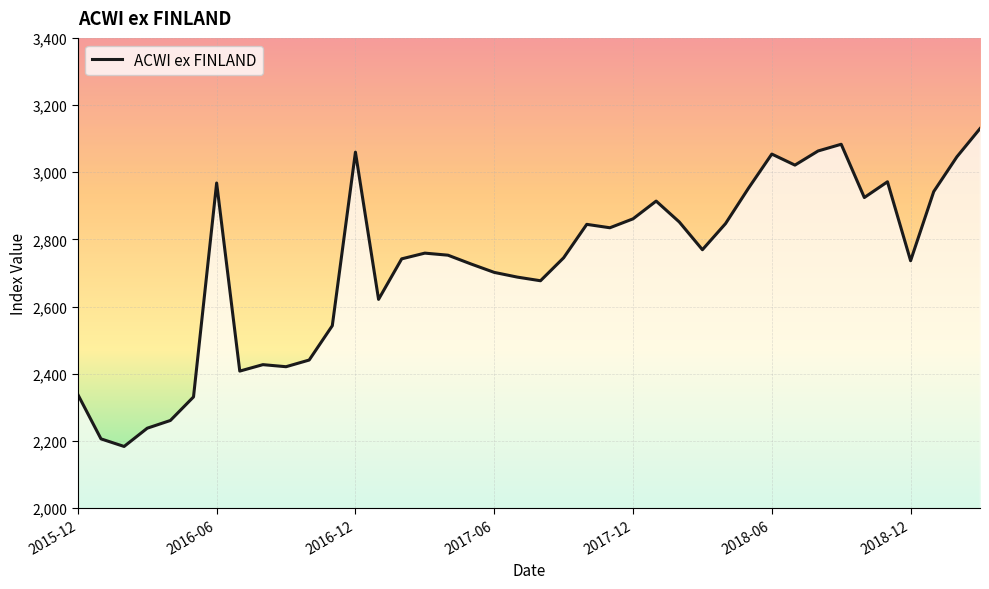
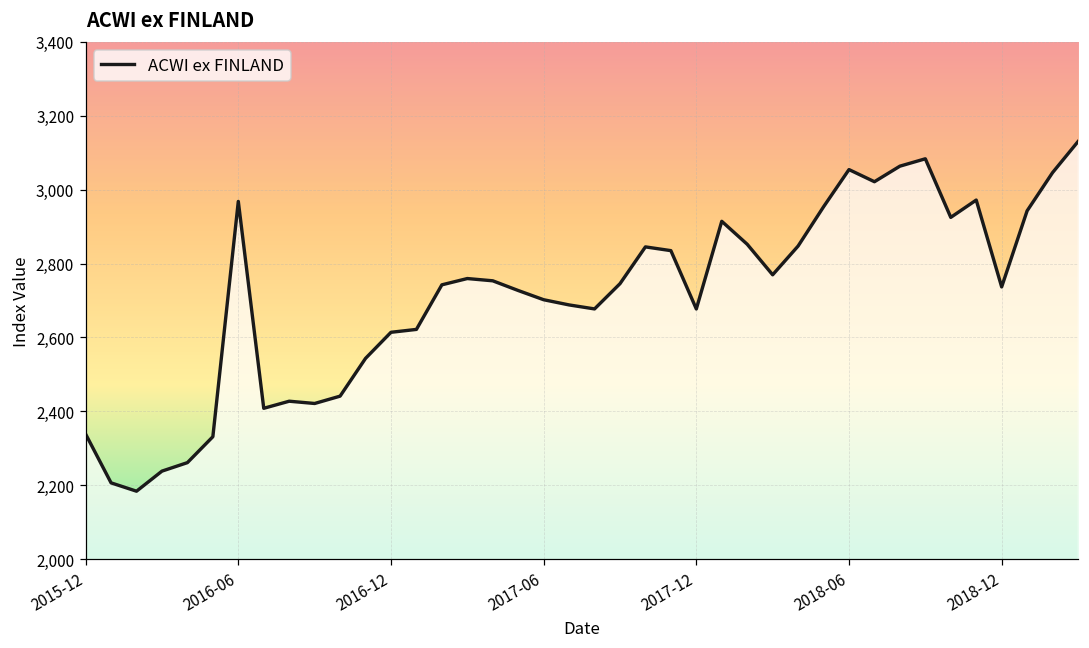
2016-12: 3,060 -> 2,610
2017-12: 2,860 -> 2,680
